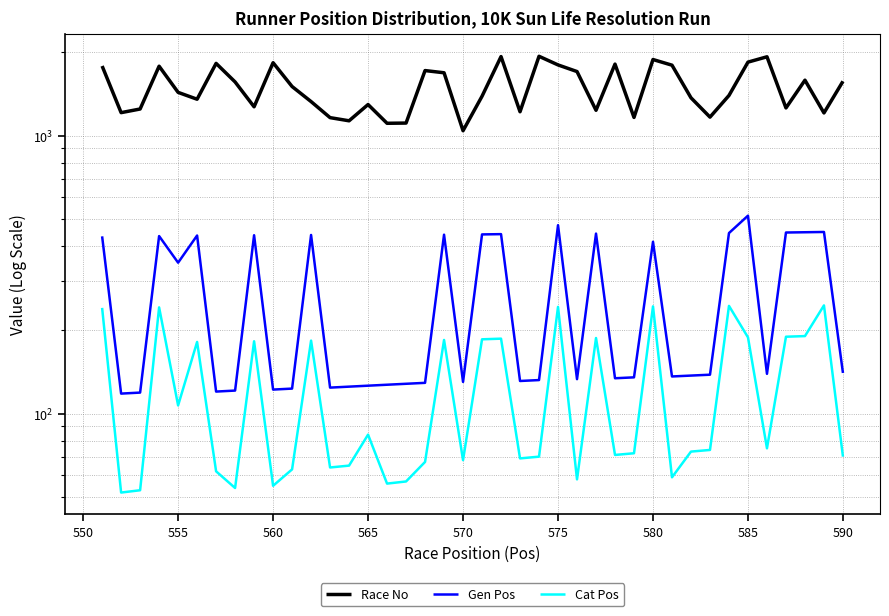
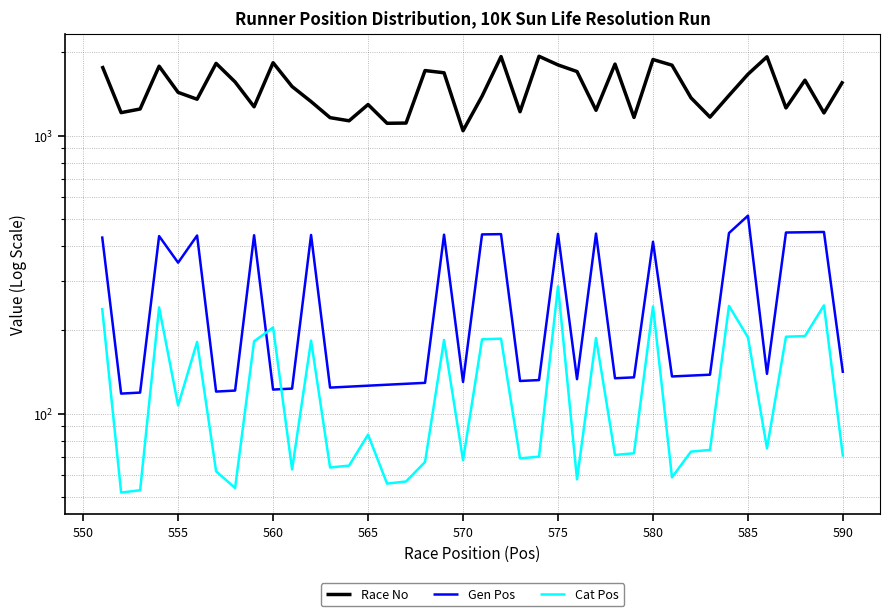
Cat Pos, 560: 55 -> 200
Gen Pos, 575: 480 -> 440
Cat Pos, 575: 240 -> 290
Race No, 585: 1800 -> 1700
